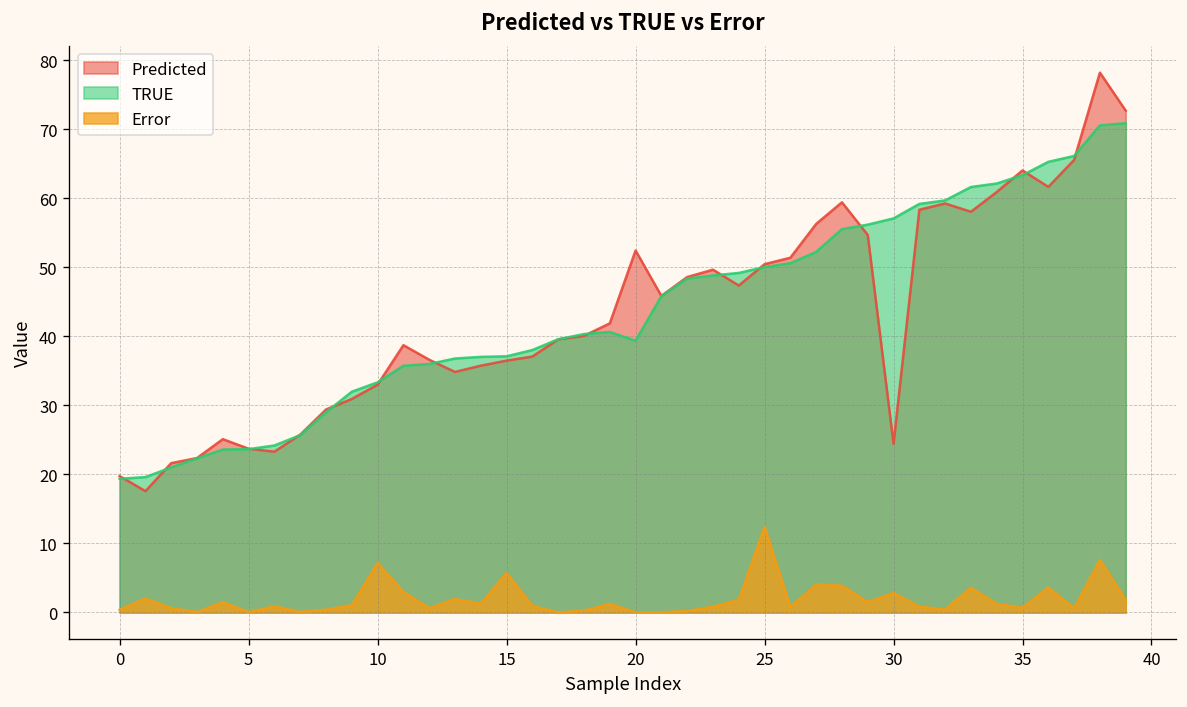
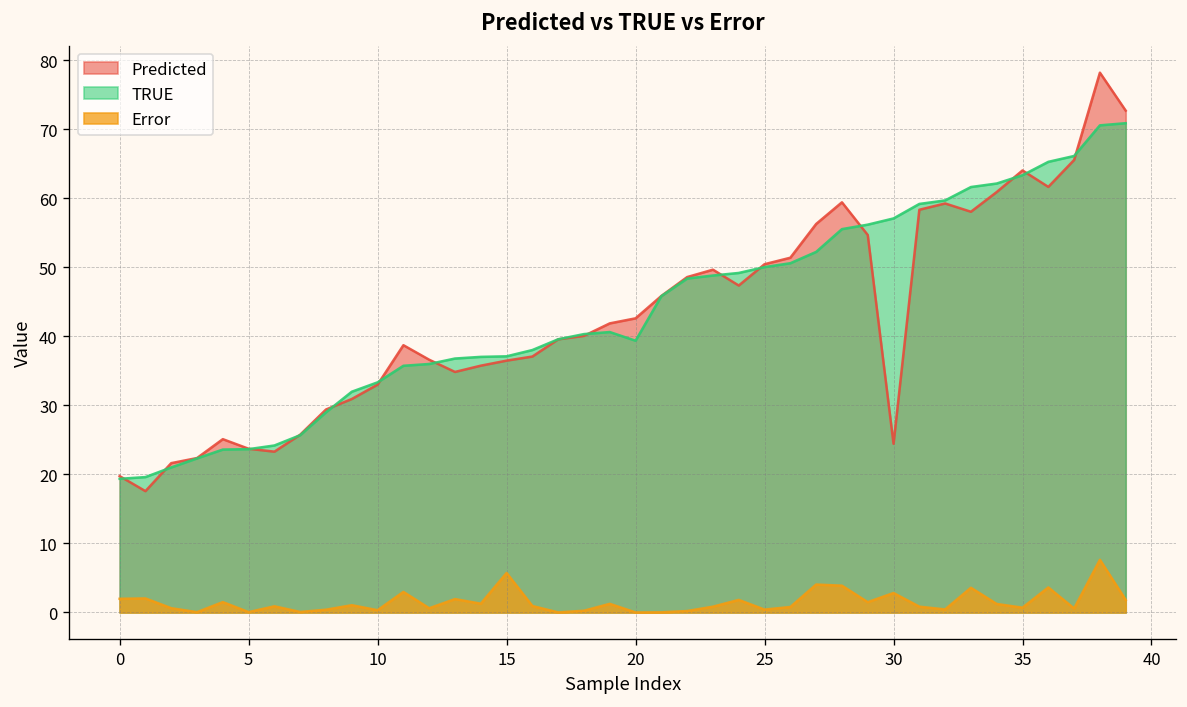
Error, 0: 0 -> 2
Error, 10: 7 -> 0
Predicted, 20: 52 -> 43
Error, 25: 12 -> 0
